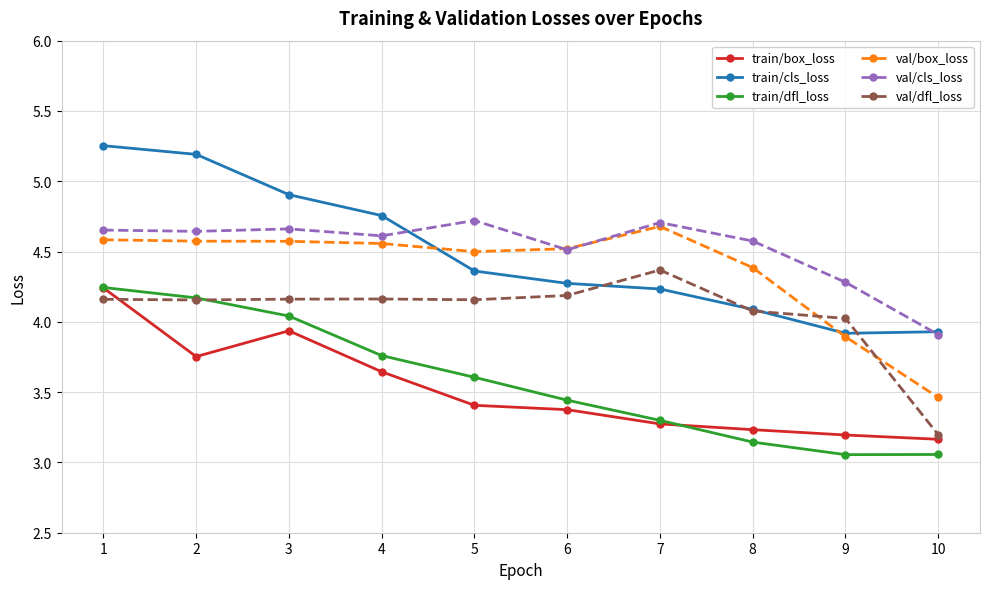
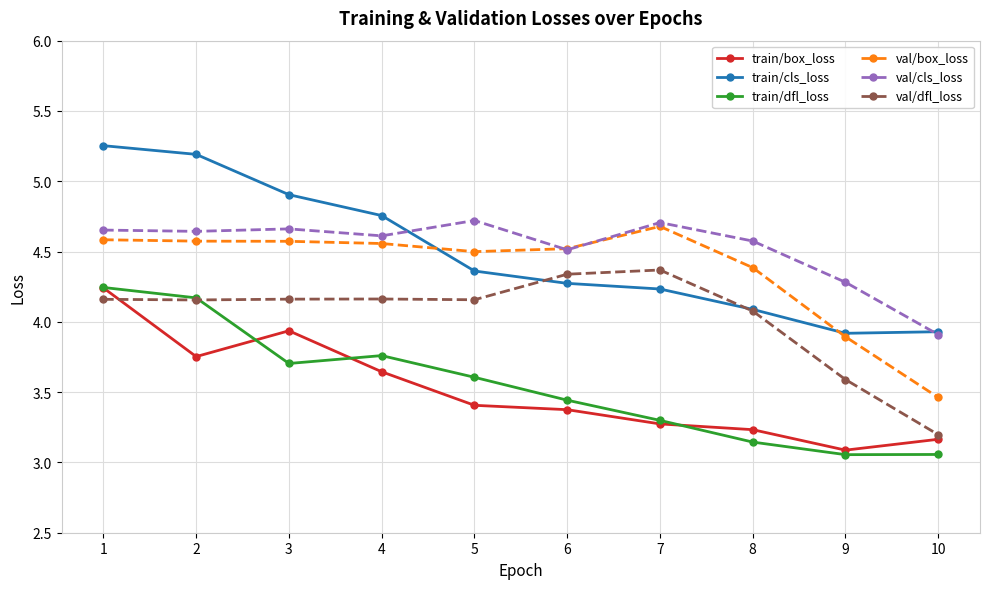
train/dfl_loss, 3: 4.04 -> 3.70
val/dfl_loss, 6: 4.19 -> 4.34
train/box_loss, 9: 3.20 -> 3.09
val/dfl_loss, 9: 4.02 -> 3.59
